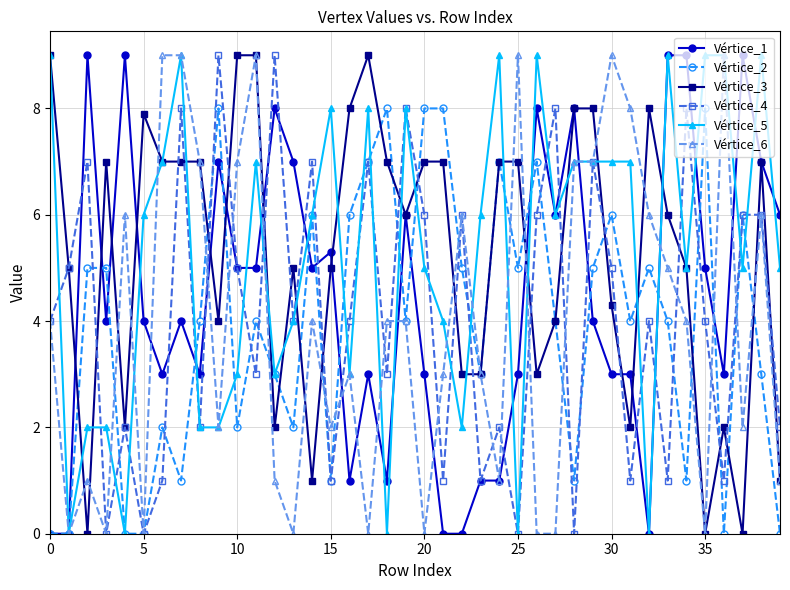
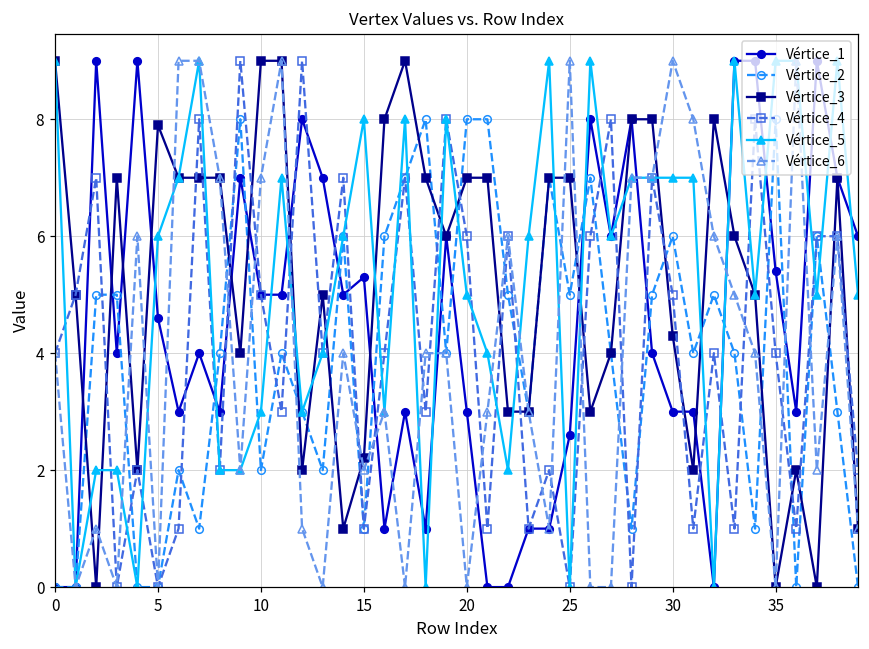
Vértice_1, 5: 4.0 -> 4.6
Vértice_3, 15: 5.0 -> 2.2
Vértice_1, 25: 3.0 -> 2.6
Vértice_1, 35: 5.0 -> 5.4
